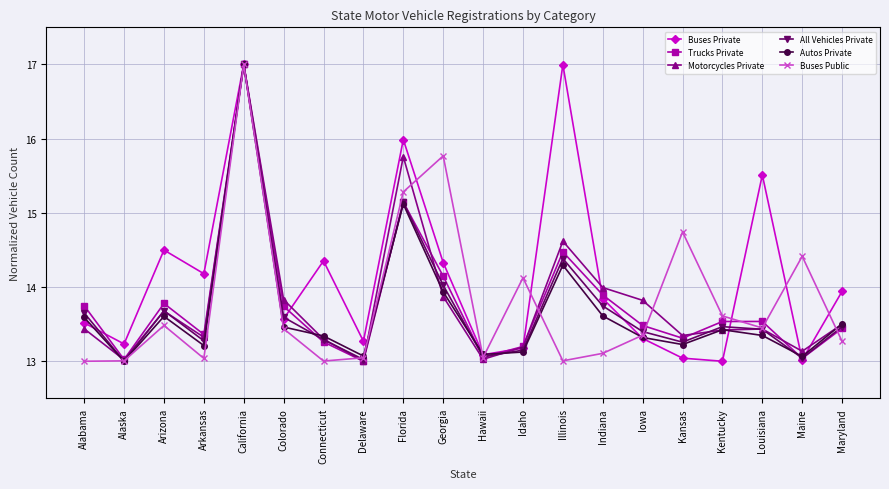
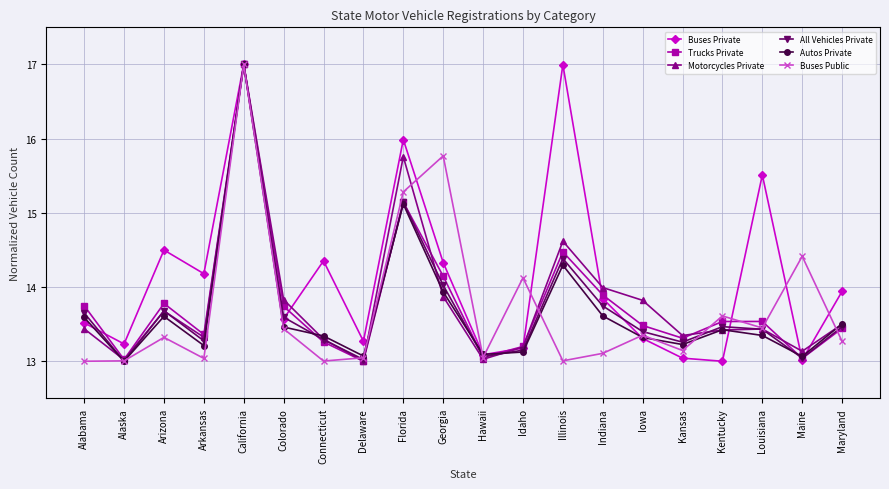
Buses Public, Arizona: 13.5 -> 13.3
Buses Public, Kansas: 14.7 -> 13.1
